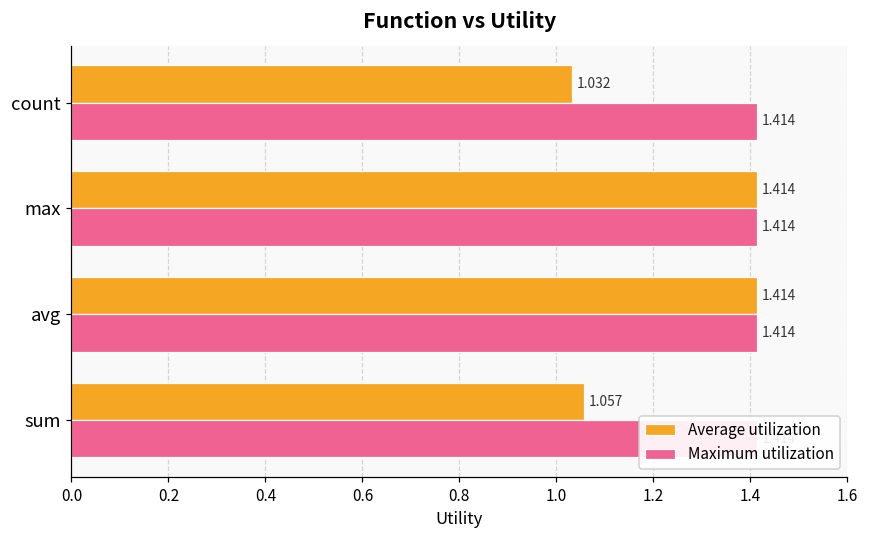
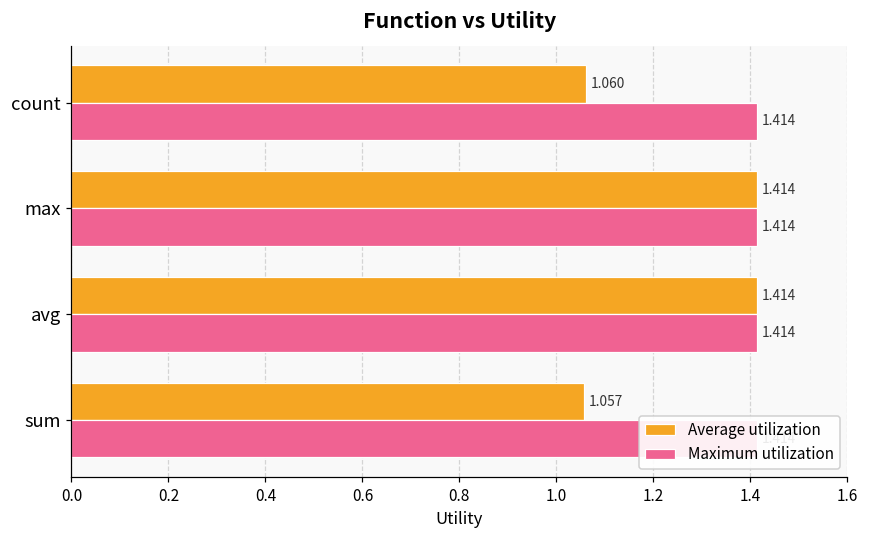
Average utilization, count: 1.032 -> 1.060
